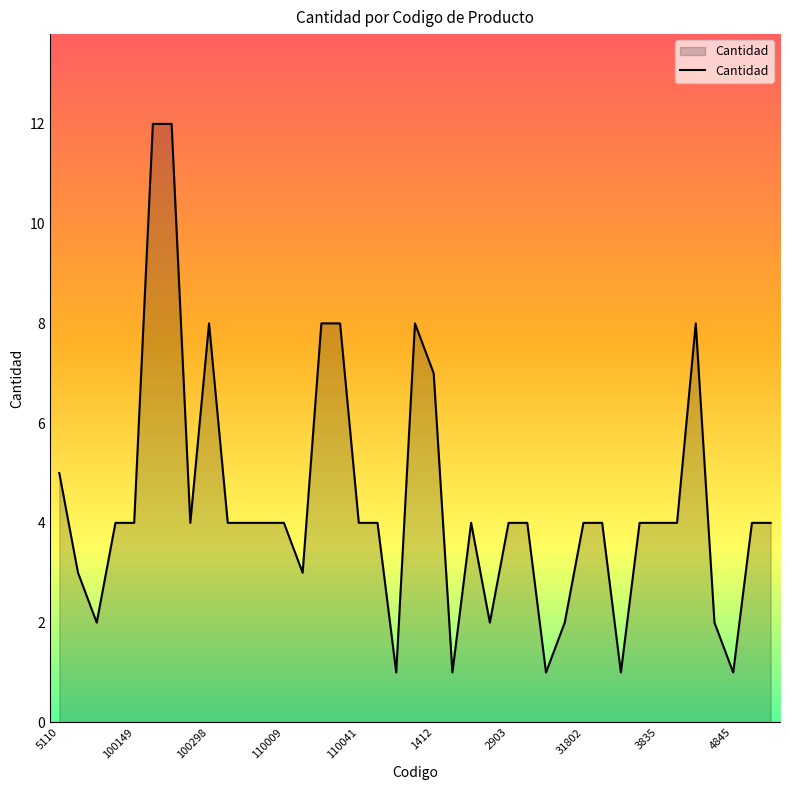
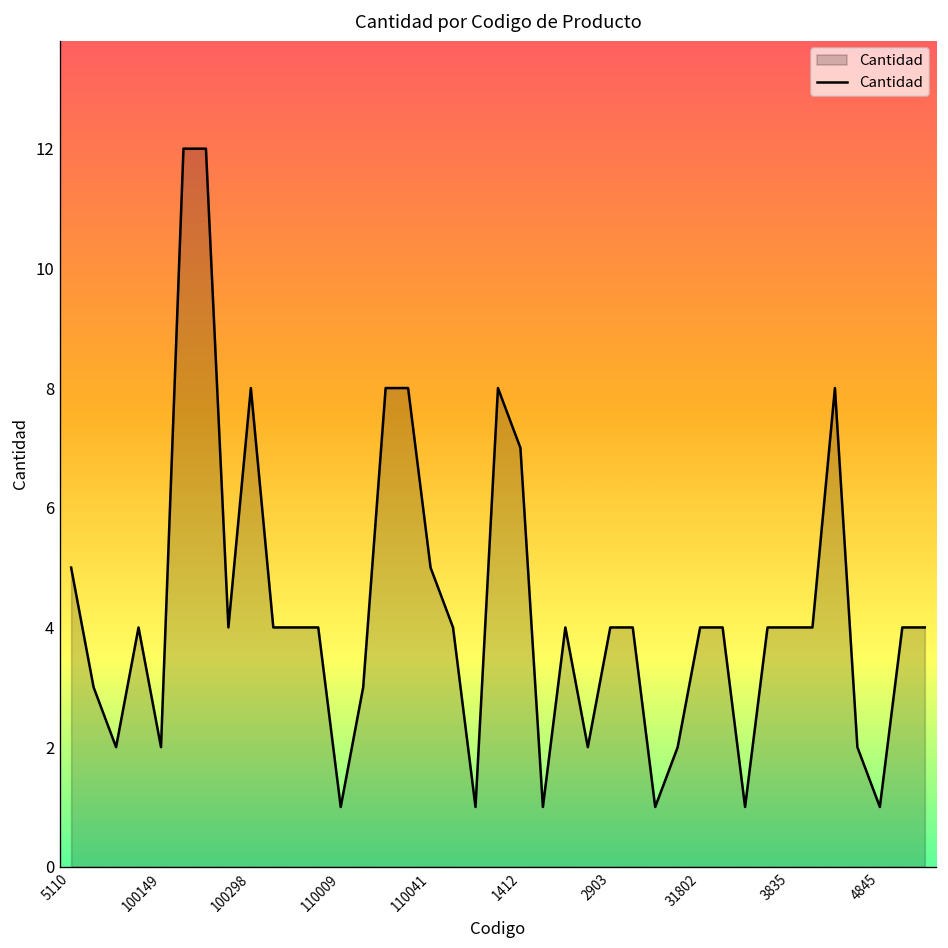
100149: 4 -> 2
110009: 4 -> 1
110041: 4 -> 5
